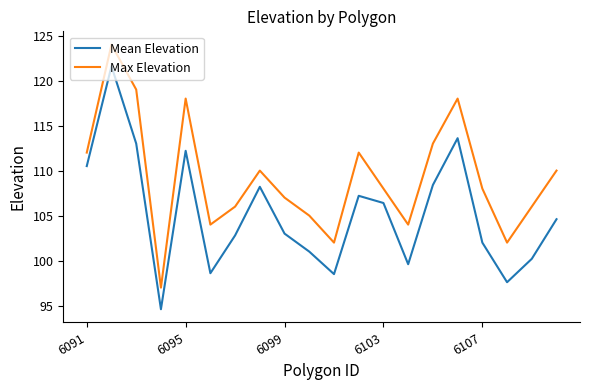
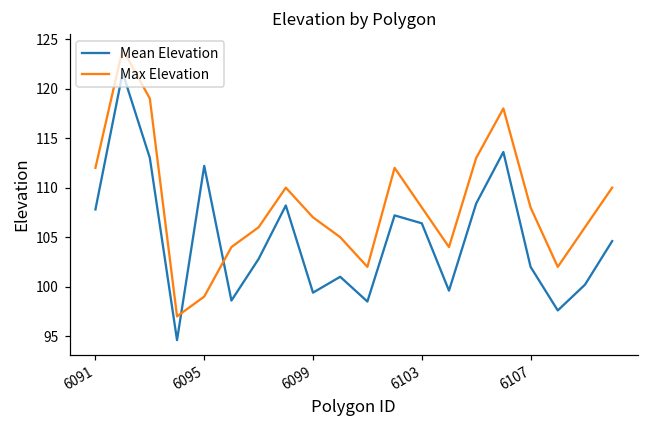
Mean Elevation, 6091: 111 -> 108
Max Elevation, 6095: 118 -> 99
Mean Elevation, 6099: 103 -> 99
